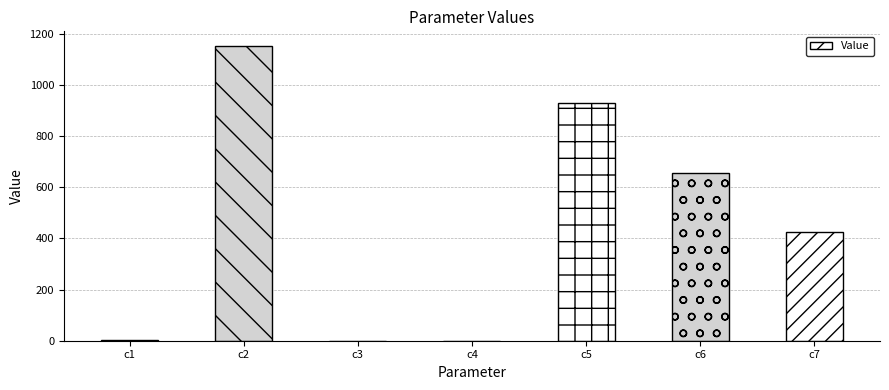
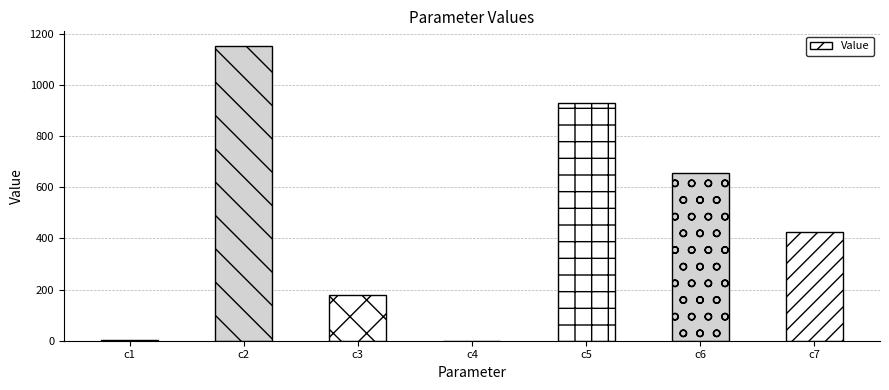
c3: 0 -> 180
